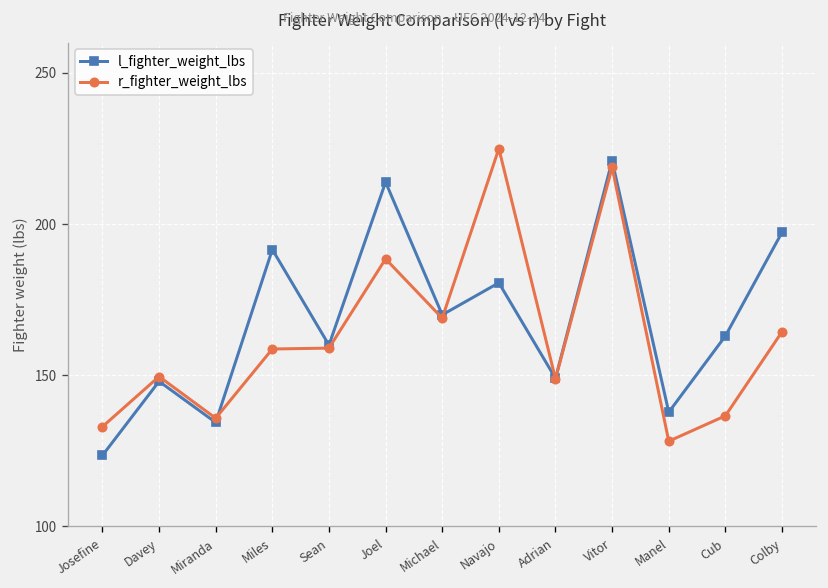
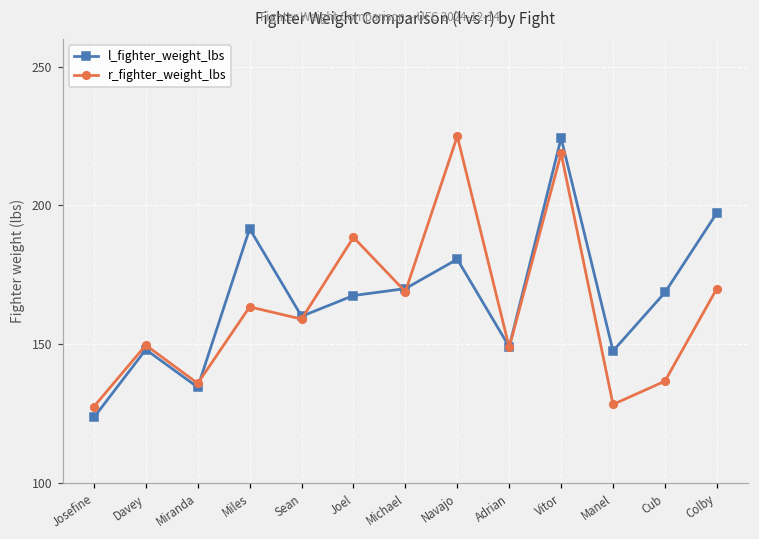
r_fighter_weight_lbs, Josefine: 133 -> 127
r_fighter_weight_lbs, Miles: 159 -> 163
l_fighter_weight_lbs, Joel: 214 -> 168
l_fighter_weight_lbs, Vitor: 221 -> 224
l_fighter_weight_lbs, Manel: 138 -> 148
l_fighter_weight_lbs, Cub: 163 -> 169
r_fighter_weight_lbs, Colby: 164 -> 170
